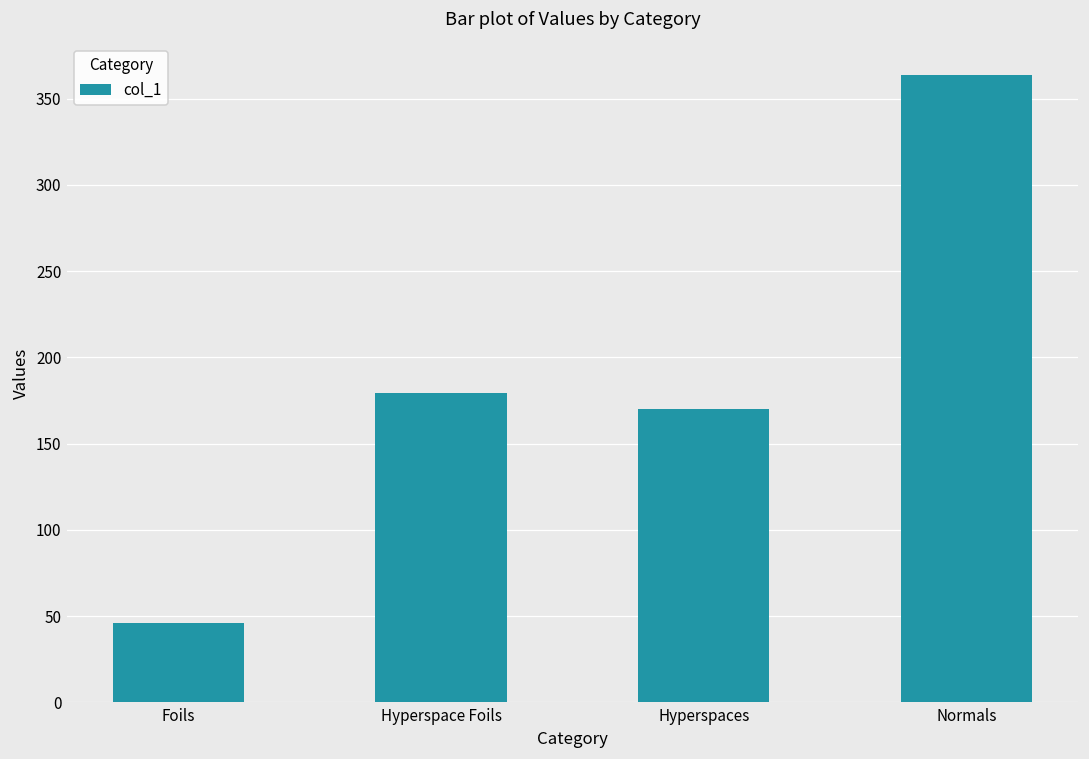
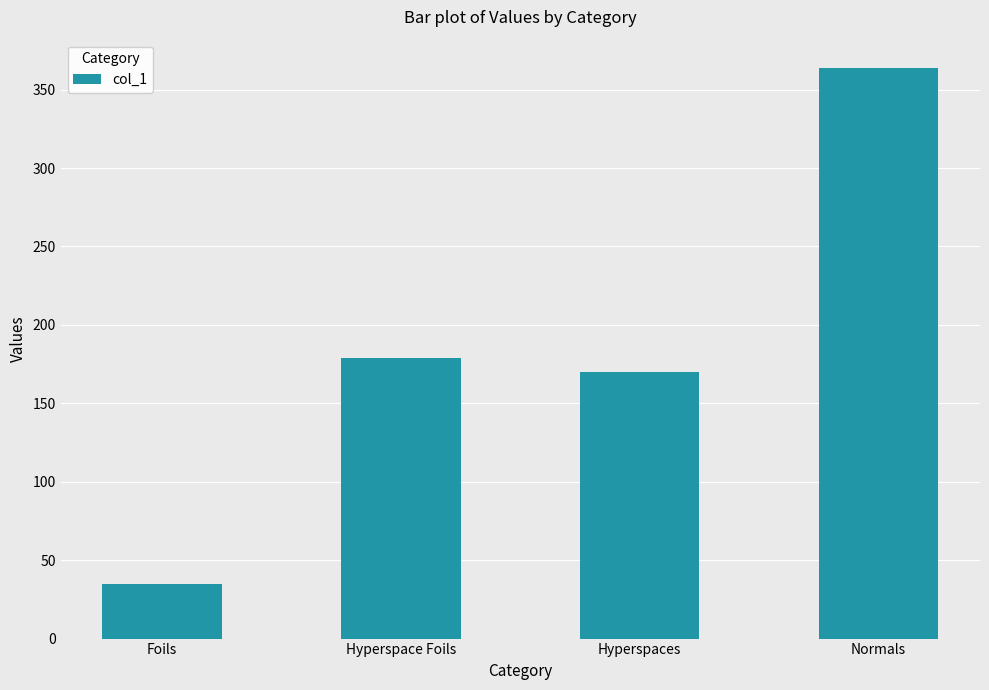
Foils: 46 -> 35
